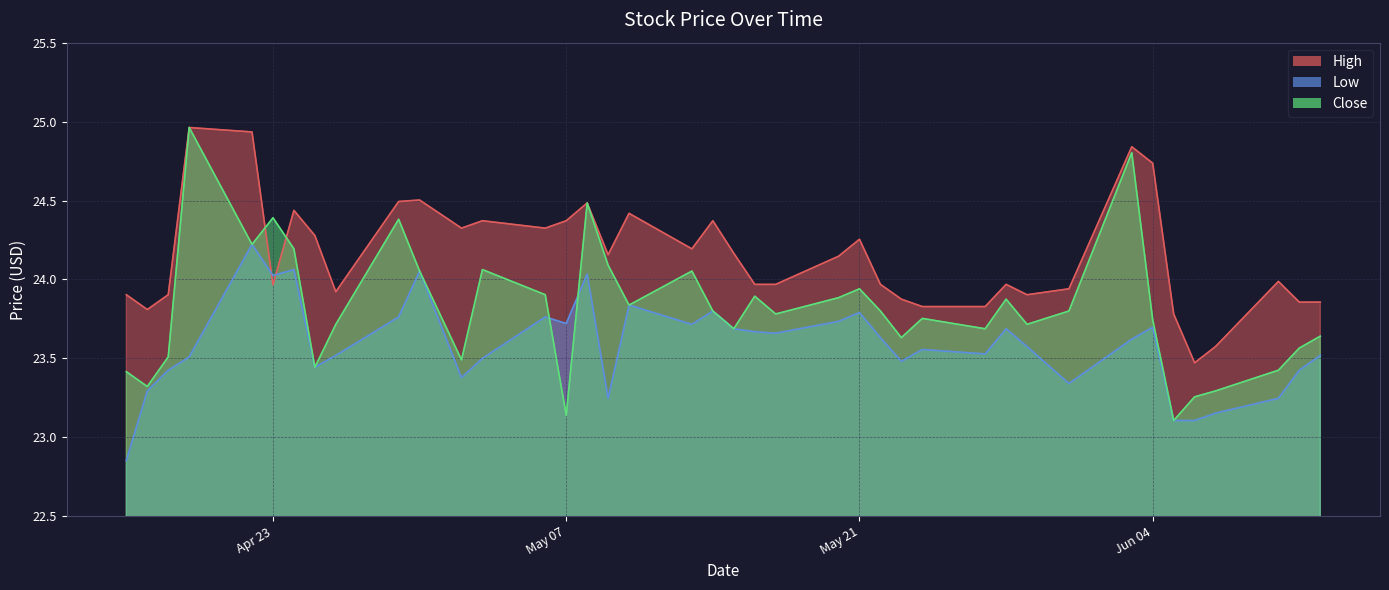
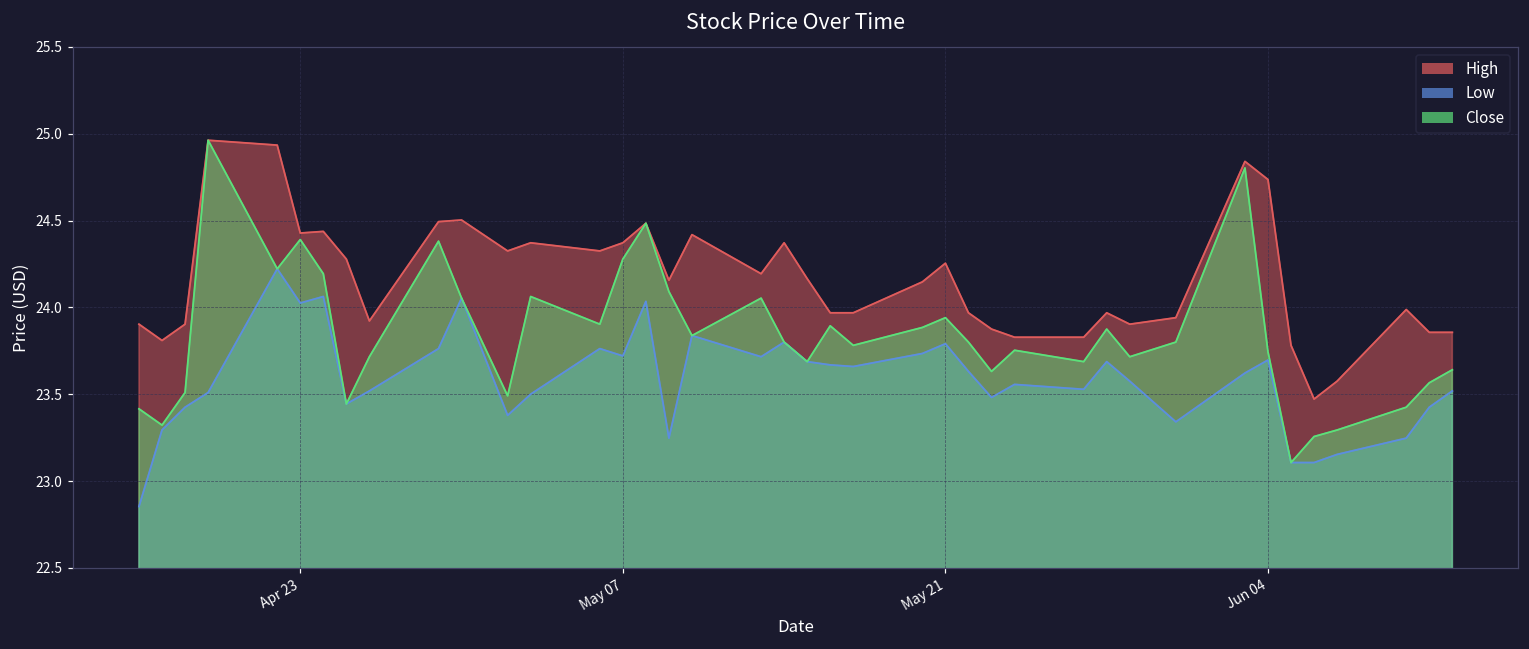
High, Apr 23: 23.97 -> 24.43
Close, May 07: 23.14 -> 24.28
